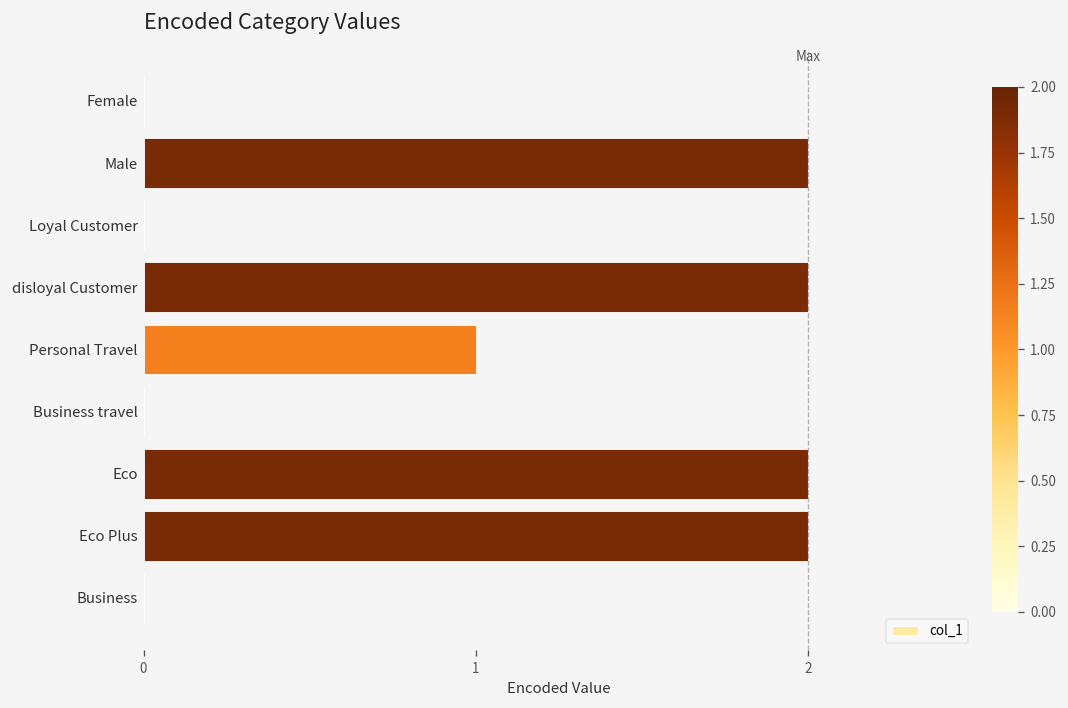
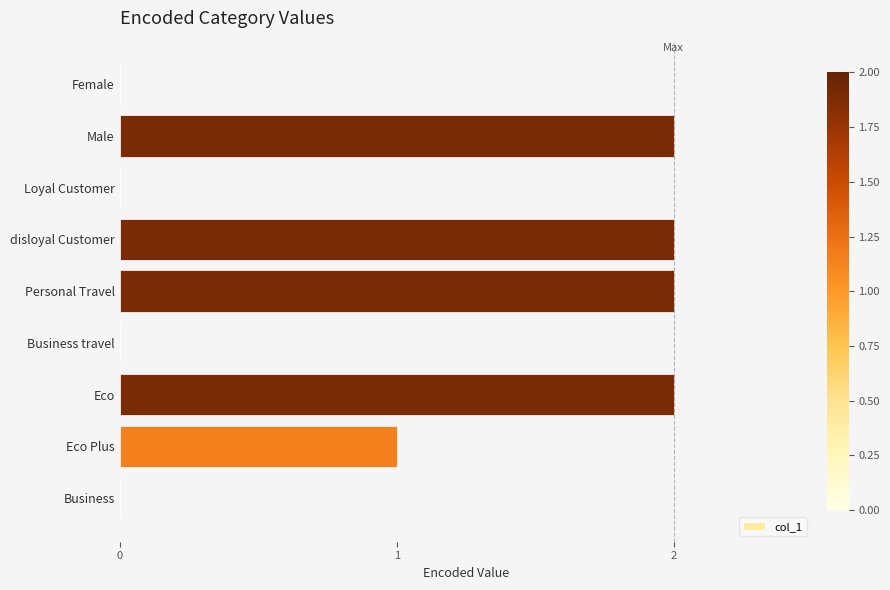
Personal Travel: 1 -> 2
Eco Plus: 2 -> 1
